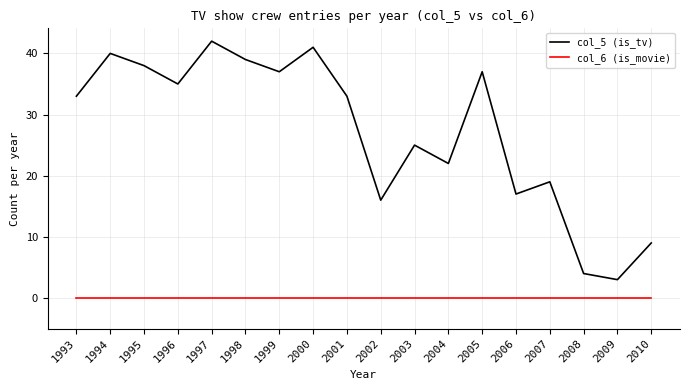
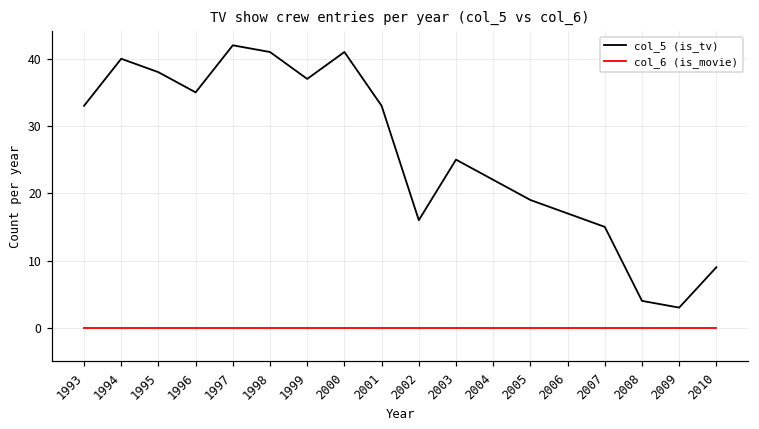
col_5 (is_tv), 1998: 39 -> 41
col_5 (is_tv), 2005: 37 -> 19
col_5 (is_tv), 2007: 19 -> 15
